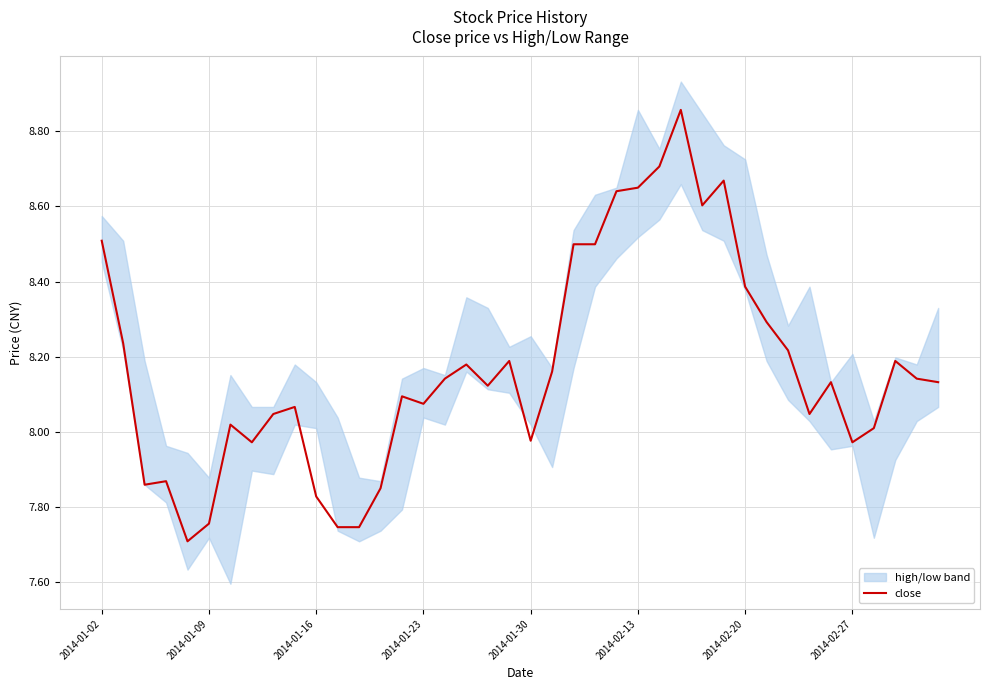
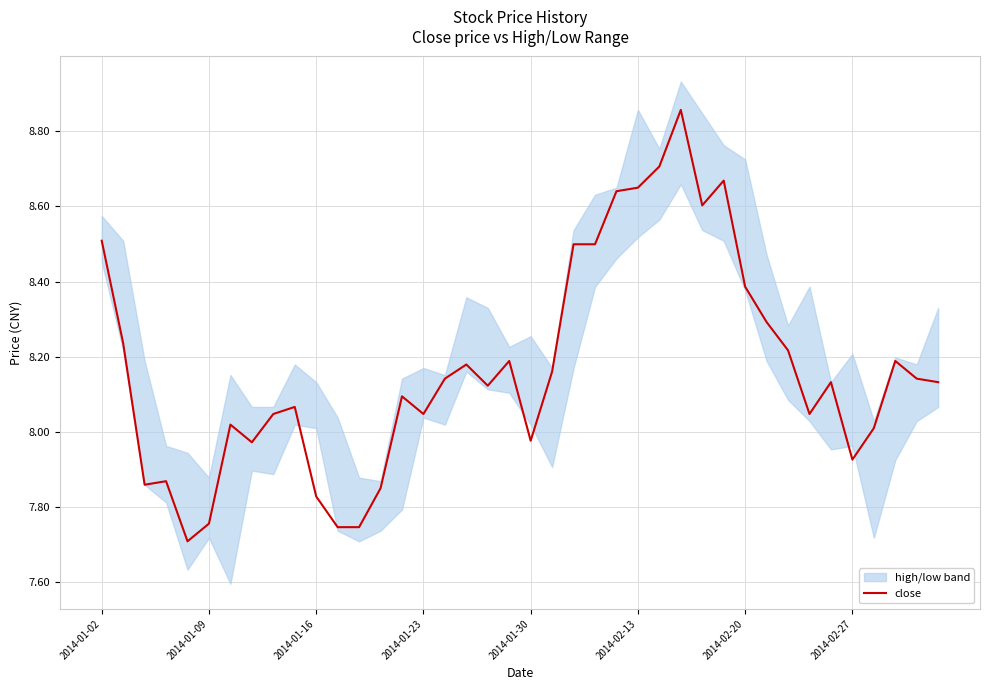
close, 2014-01-23: 8.07 -> 8.05
close, 2014-02-27: 7.97 -> 7.93
